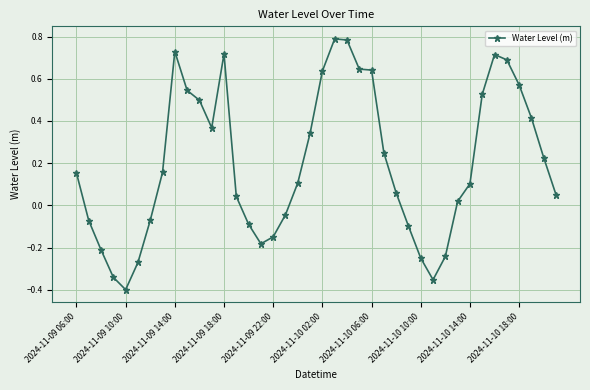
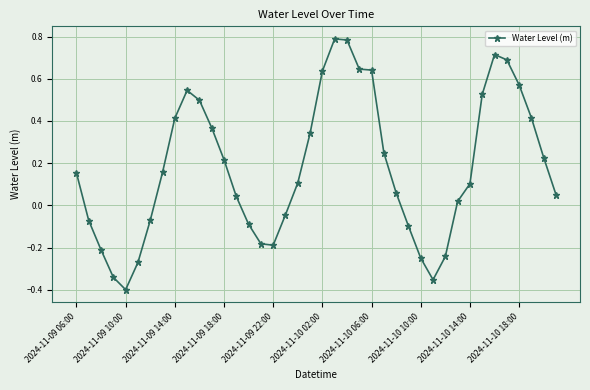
2024-11-09 14:00: 0.73 -> 0.41
2024-11-09 18:00: 0.72 -> 0.22
2024-11-09 22:00: -0.15 -> -0.19
